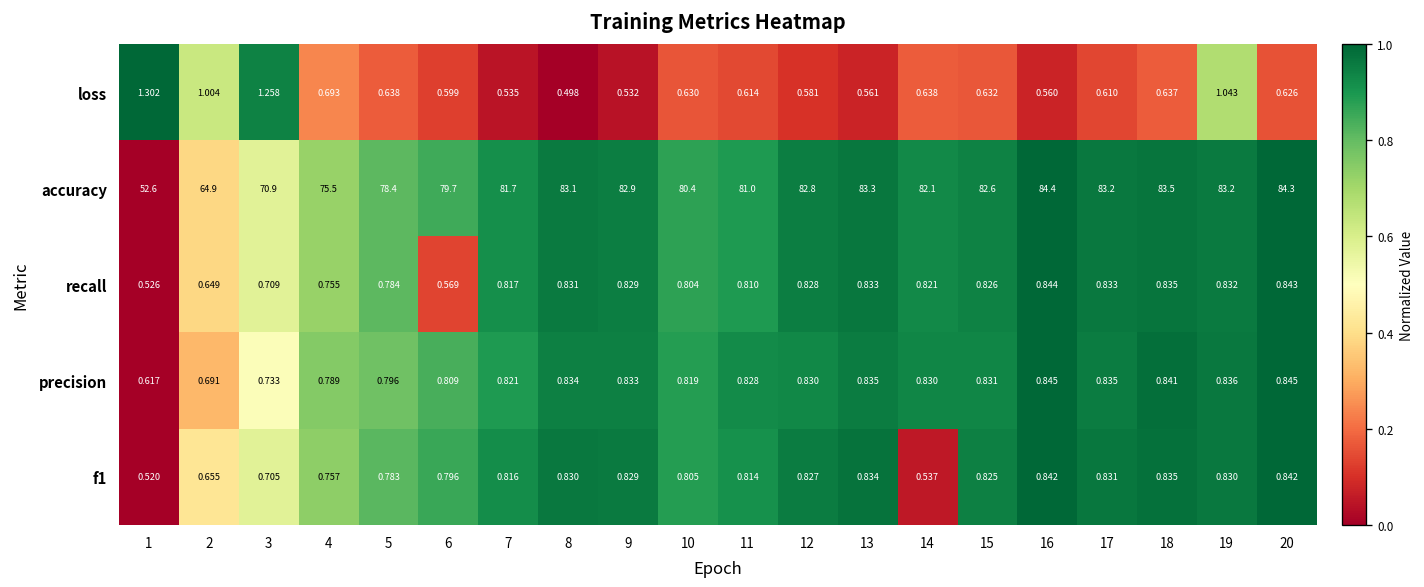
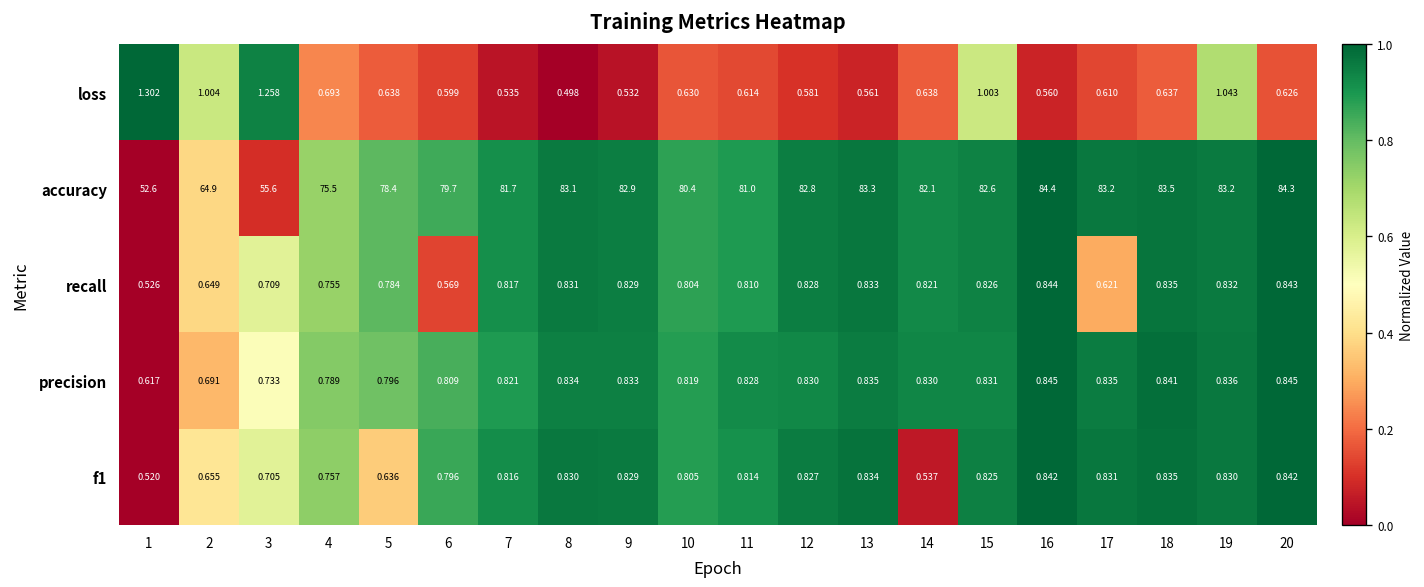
loss, 15: 0.632 -> 1.003
accuracy, 3: 70.9 -> 55.6
recall, 17: 0.833 -> 0.621
f1, 5: 0.783 -> 0.636
